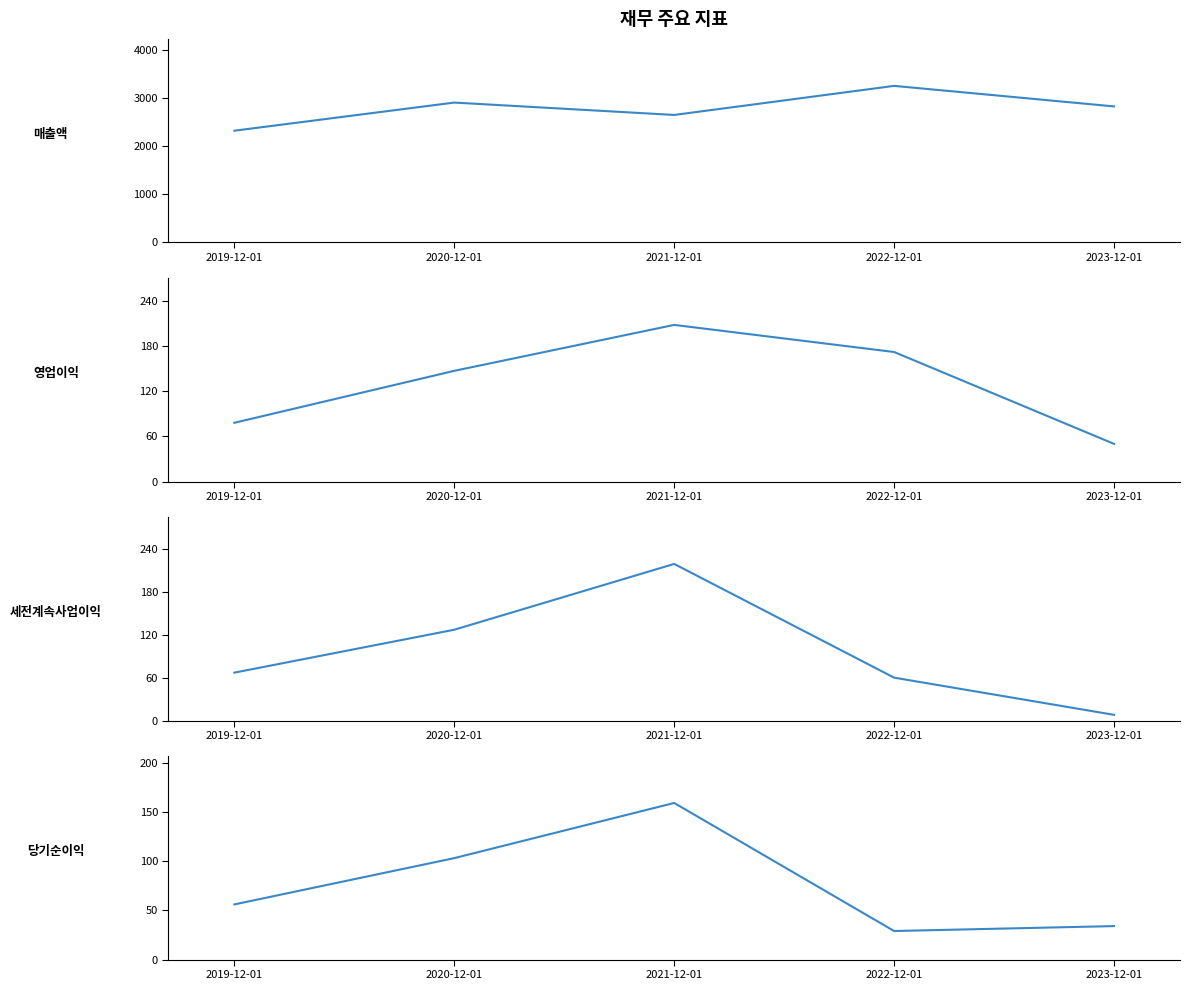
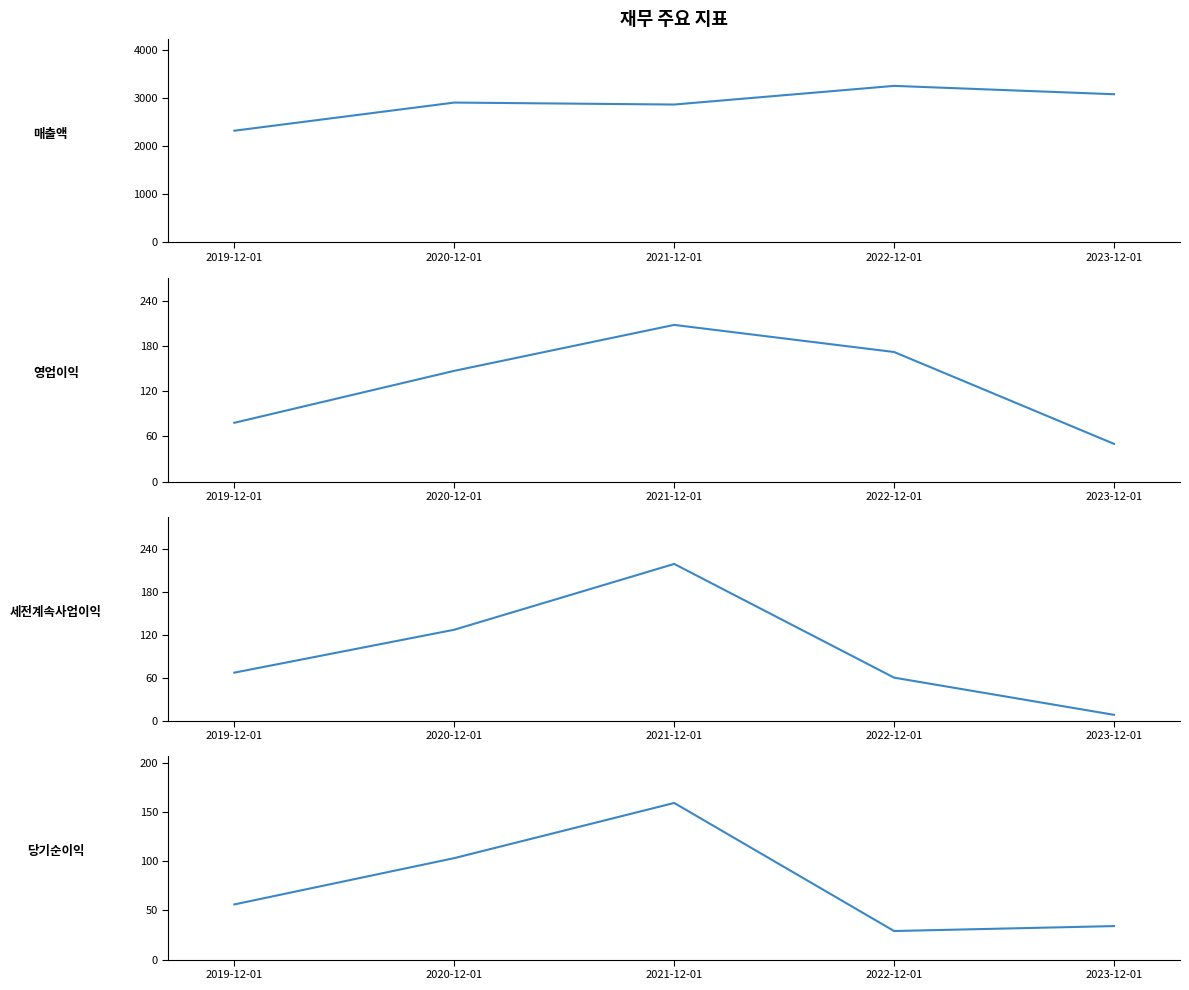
재무 주요 지표, 2021-12-01: 2600 -> 2900
재무 주요 지표, 2023-12-01: 2800 -> 3100
